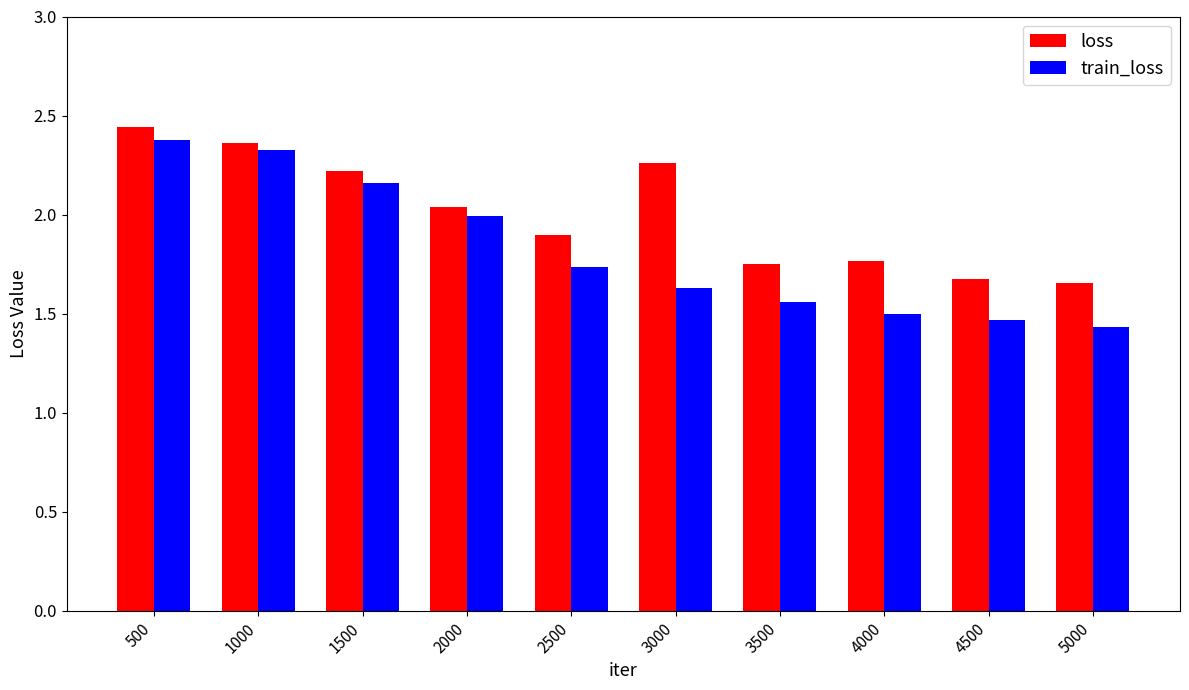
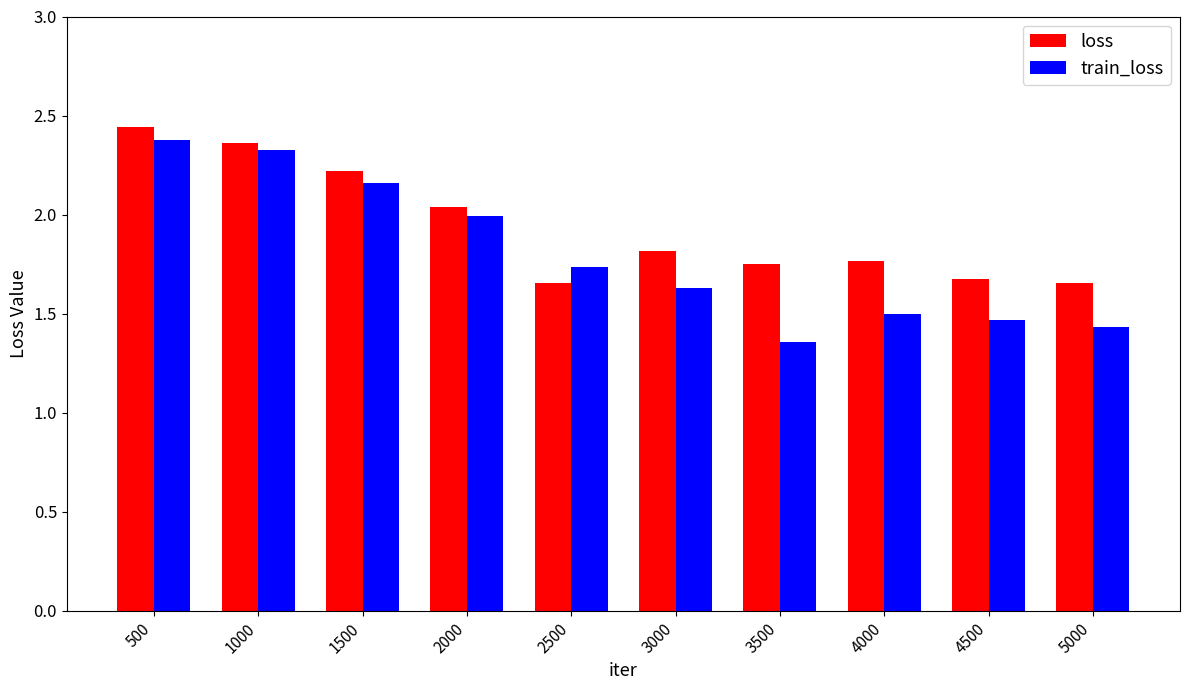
loss, 2500: 1.89 -> 1.65
loss, 3000: 2.26 -> 1.81
train_loss, 3500: 1.56 -> 1.36
